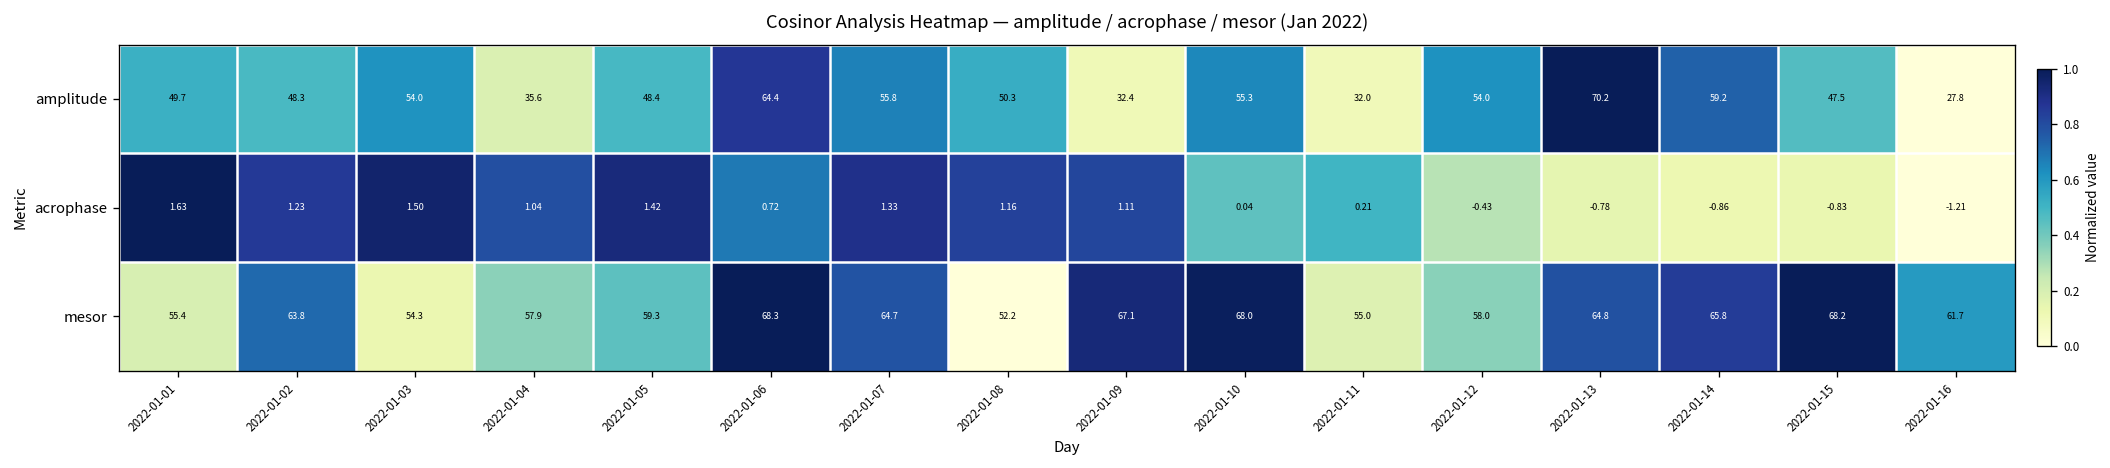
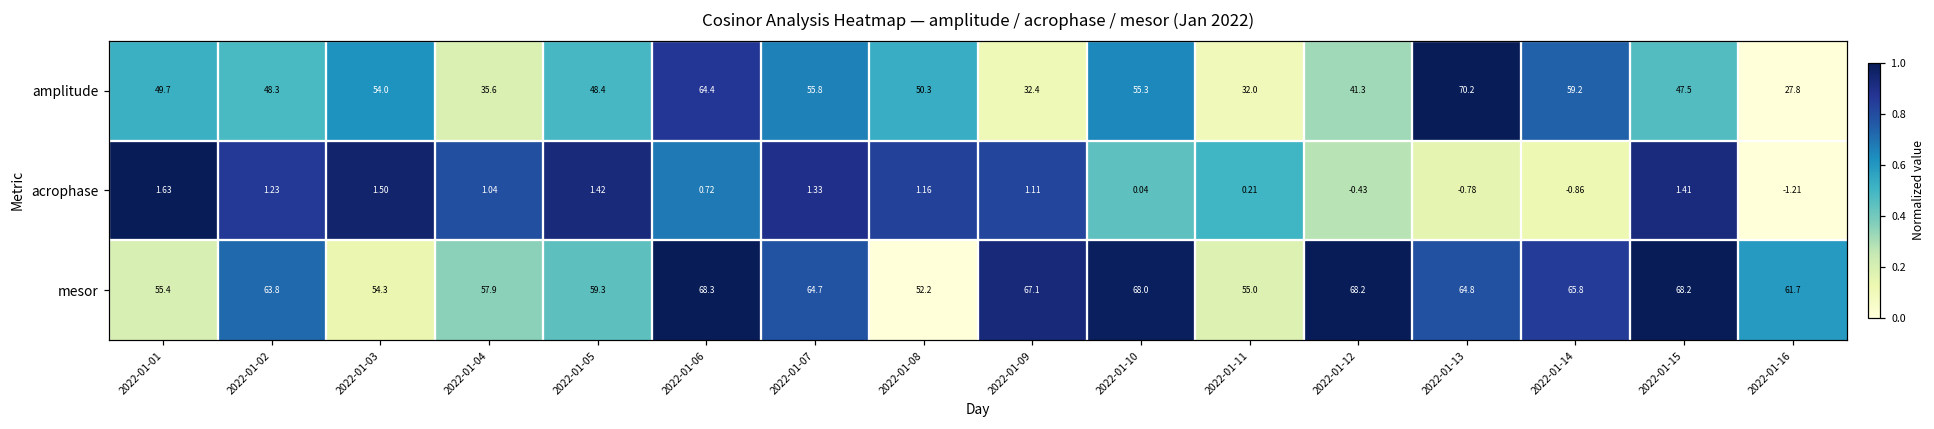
amplitude, 2022-01-12: 54.0 -> 41.3
acrophase, 2022-01-15: -0.83 -> 1.41
mesor, 2022-01-12: 58.0 -> 68.2
